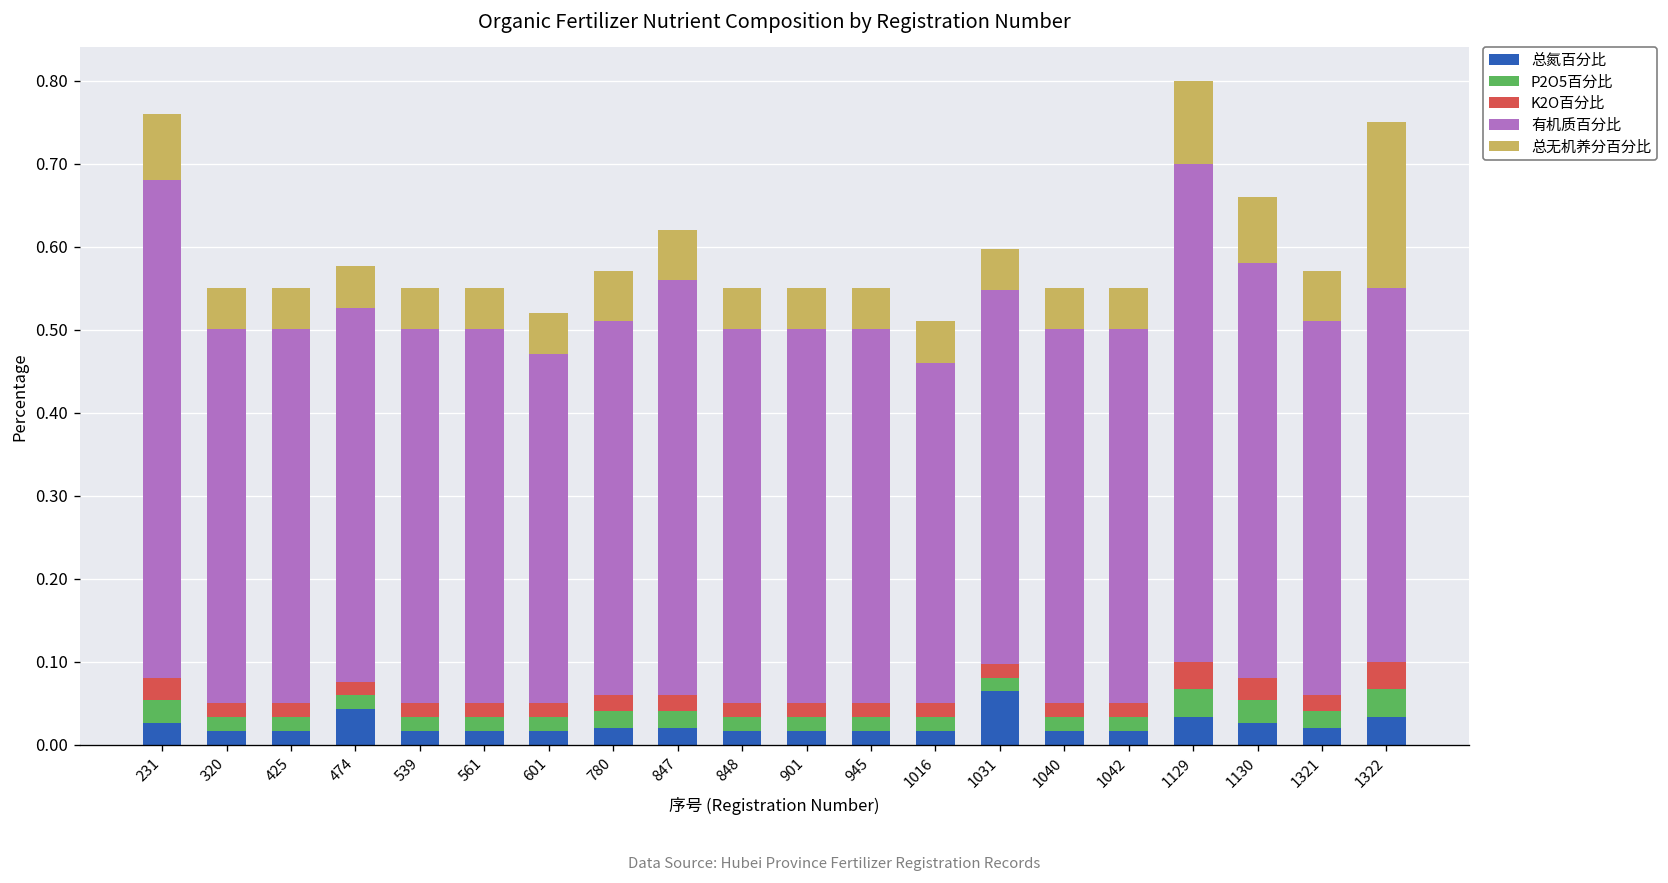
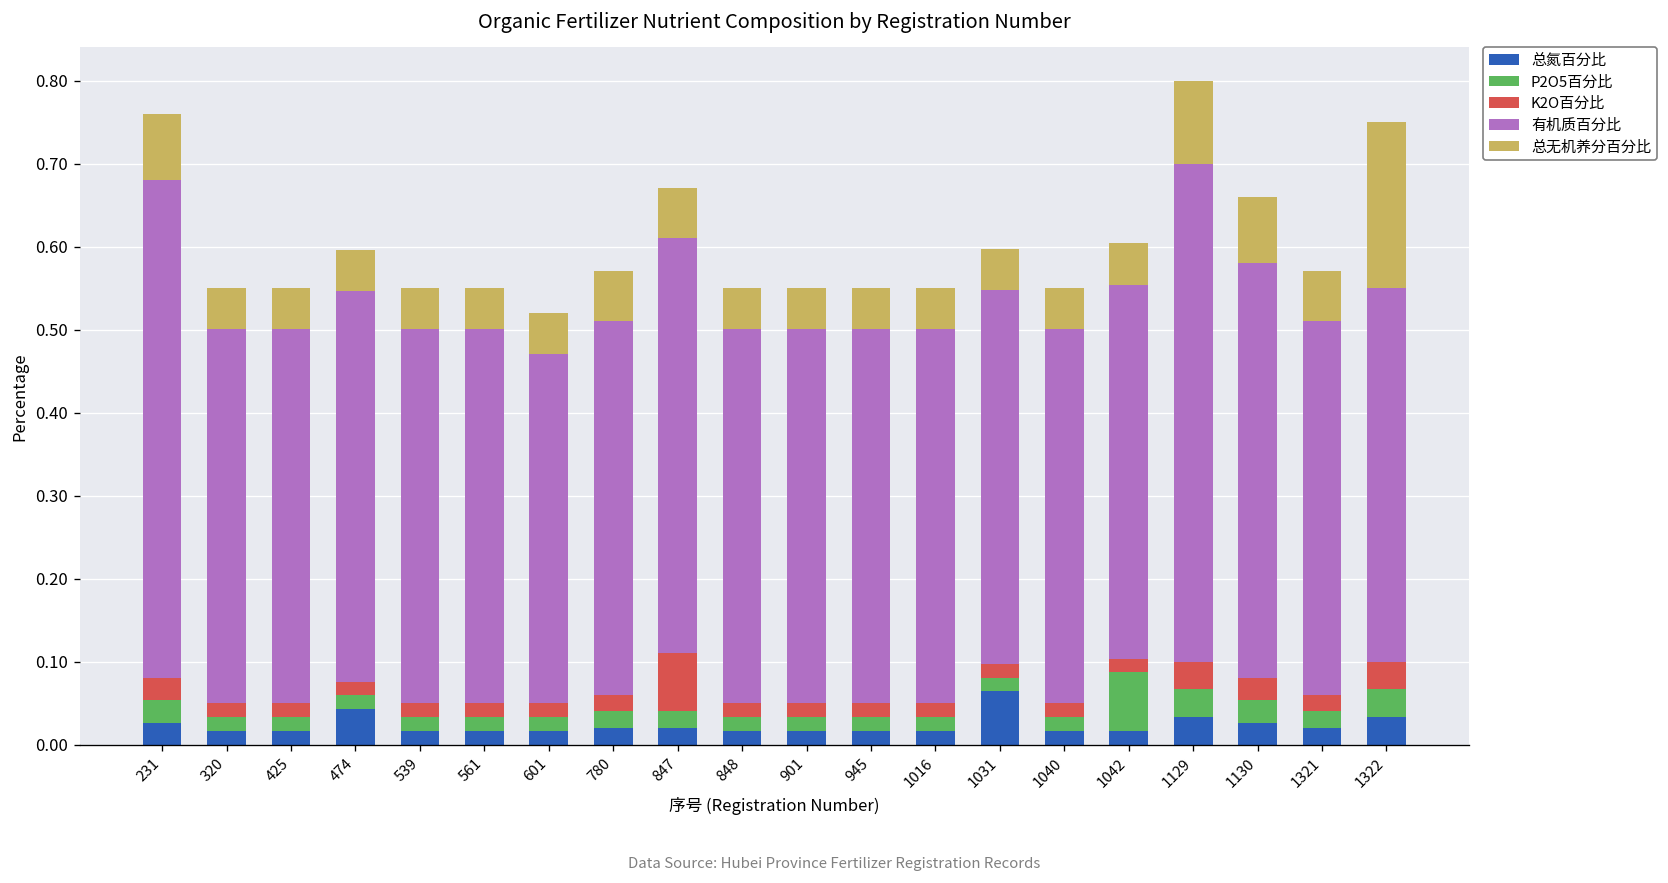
有机质百分比, 474: 0.45 -> 0.47
K2O百分比, 847: 0.02 -> 0.07
有机质百分比, 1016: 0.41 -> 0.45
P2O5百分比, 1042: 0.02 -> 0.07
